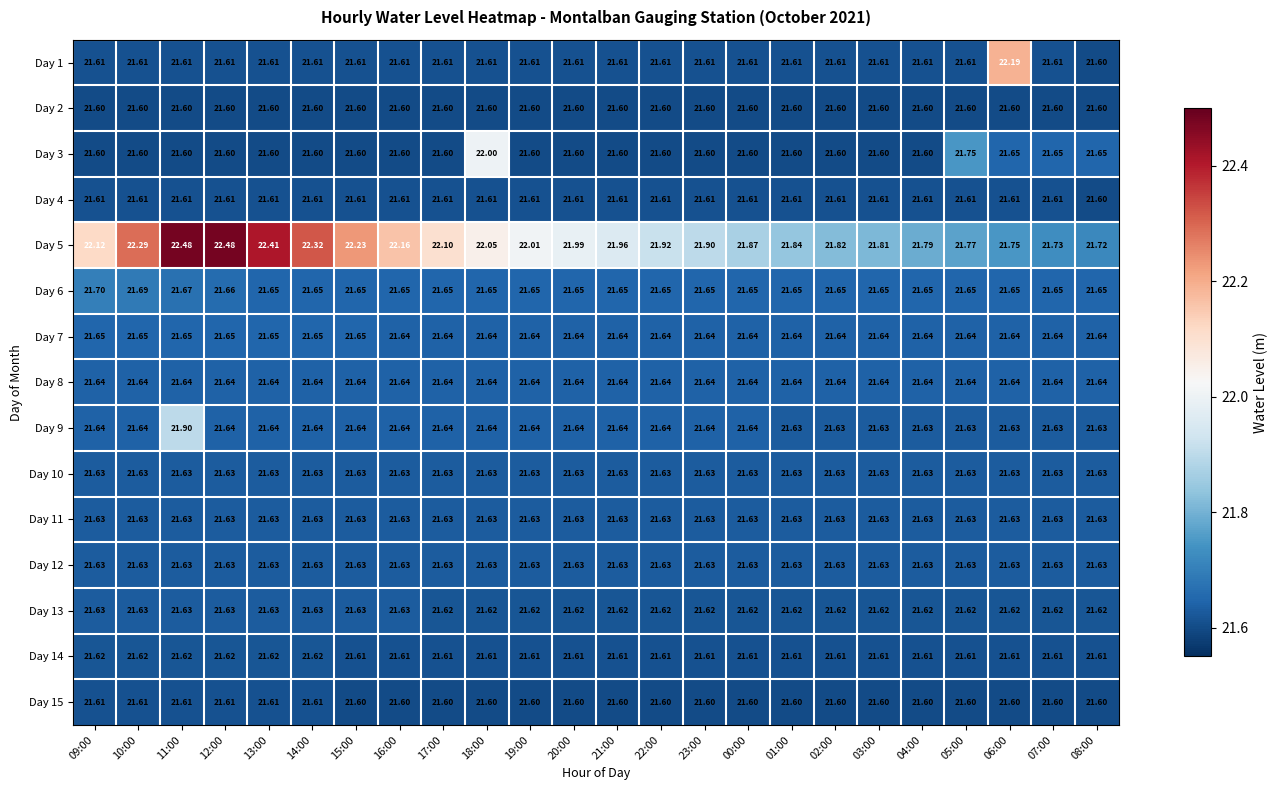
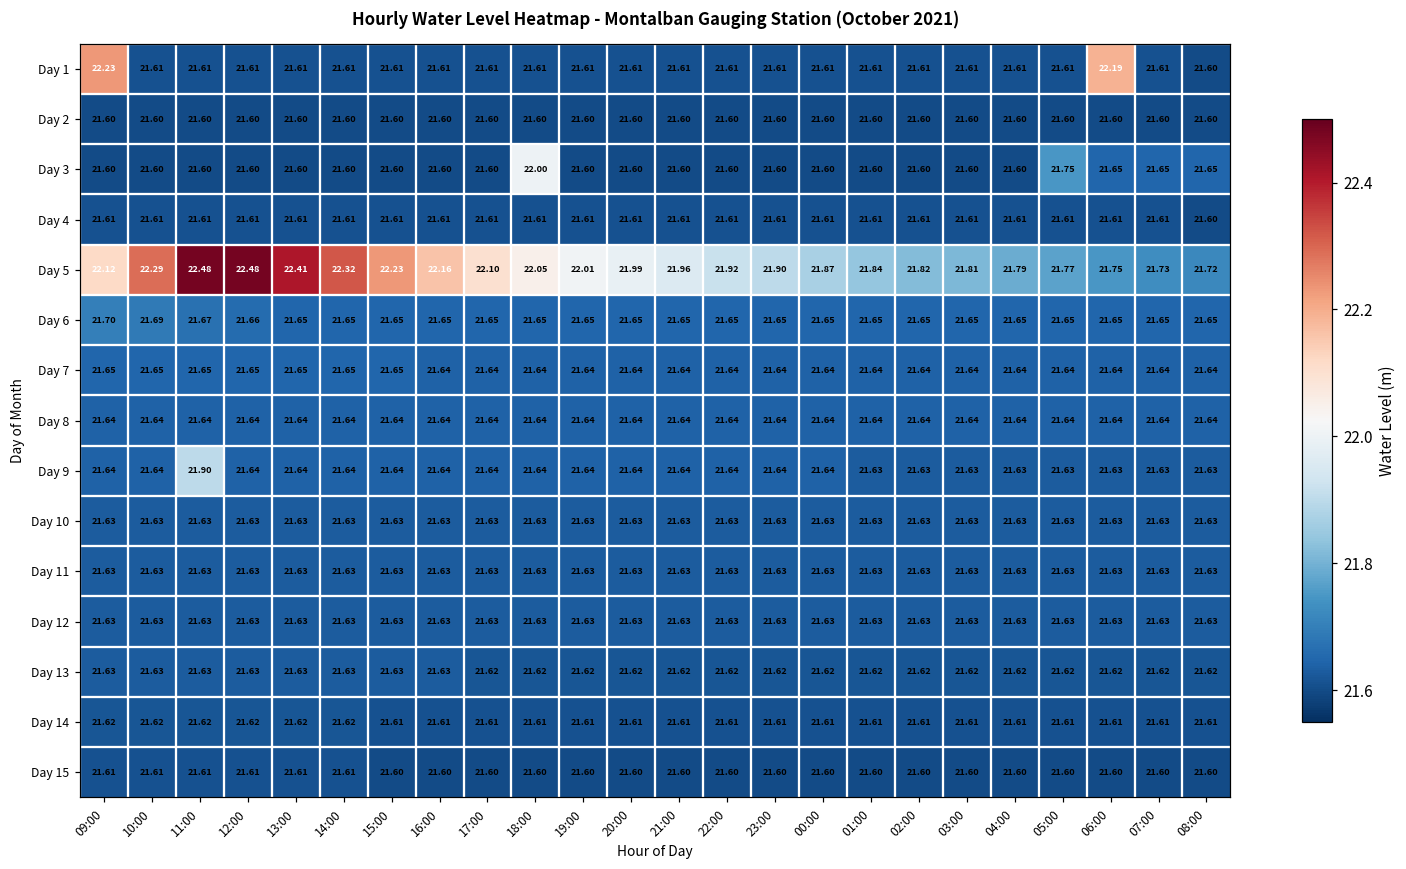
Day 1, 09:00: 21.61 -> 22.23
